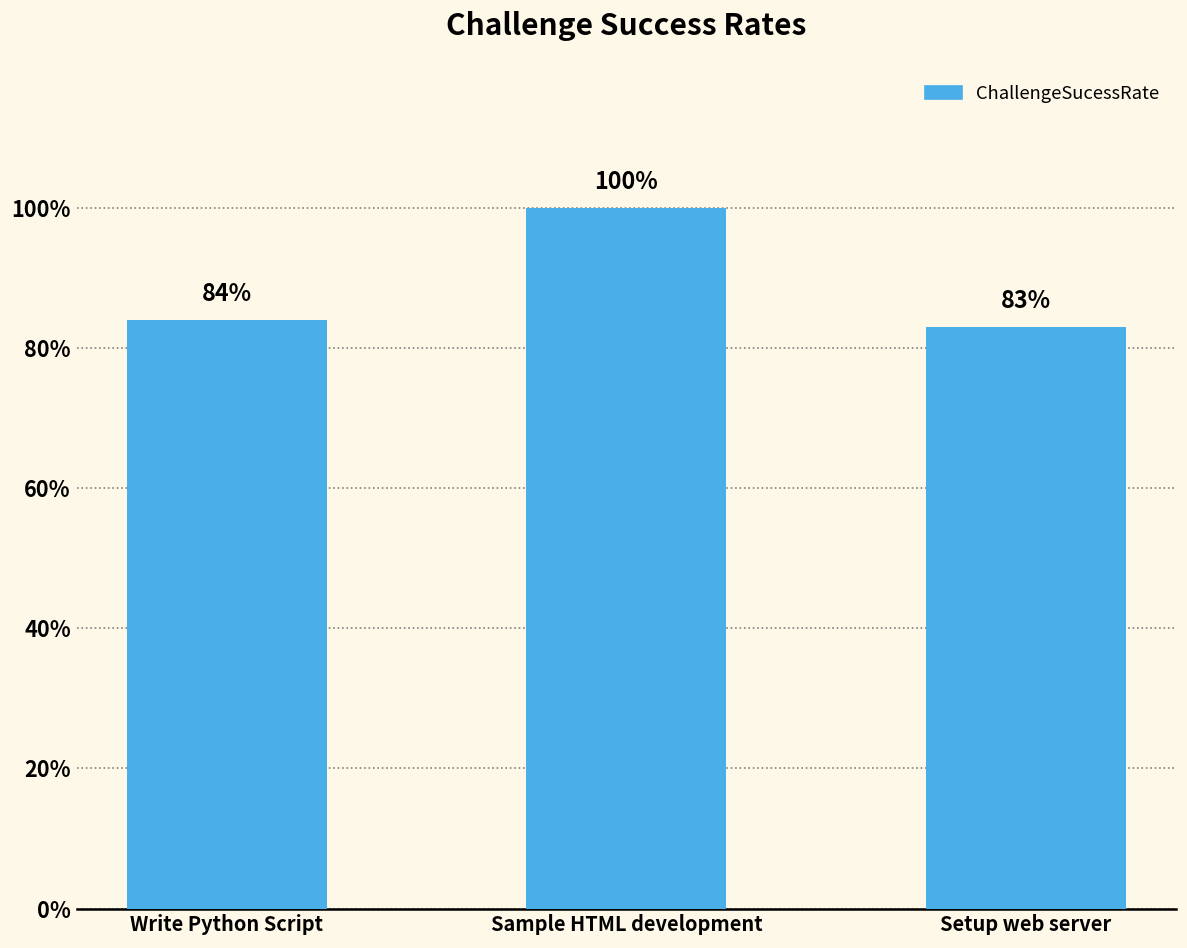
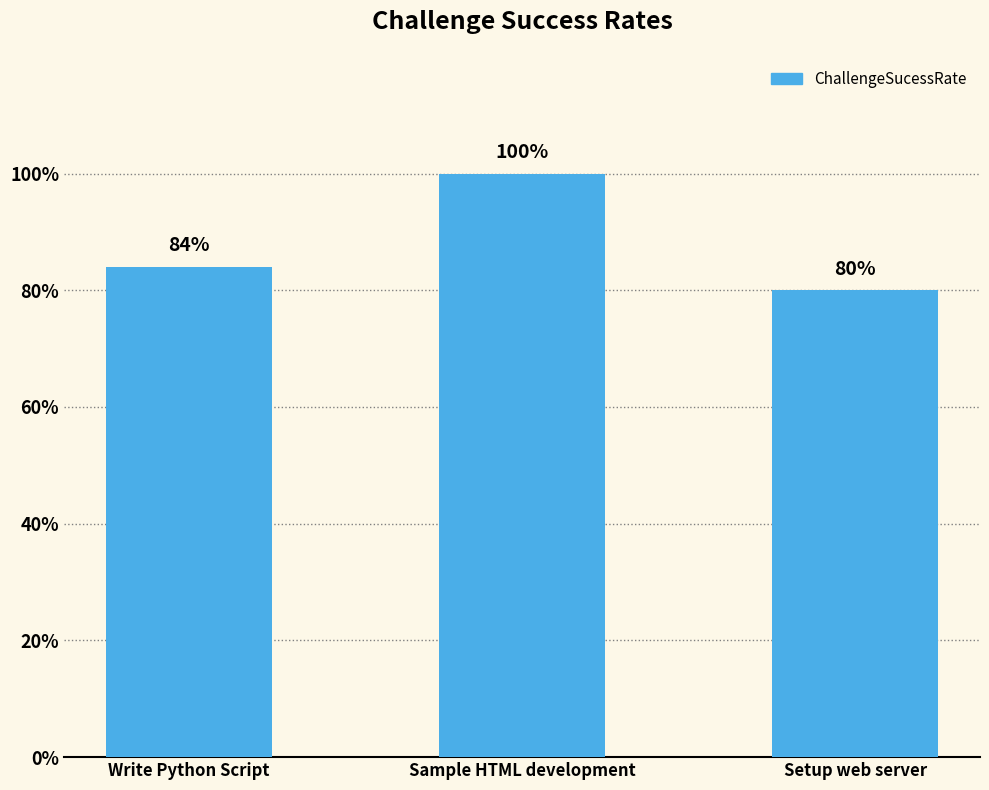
Setup web server: 83% -> 80%
